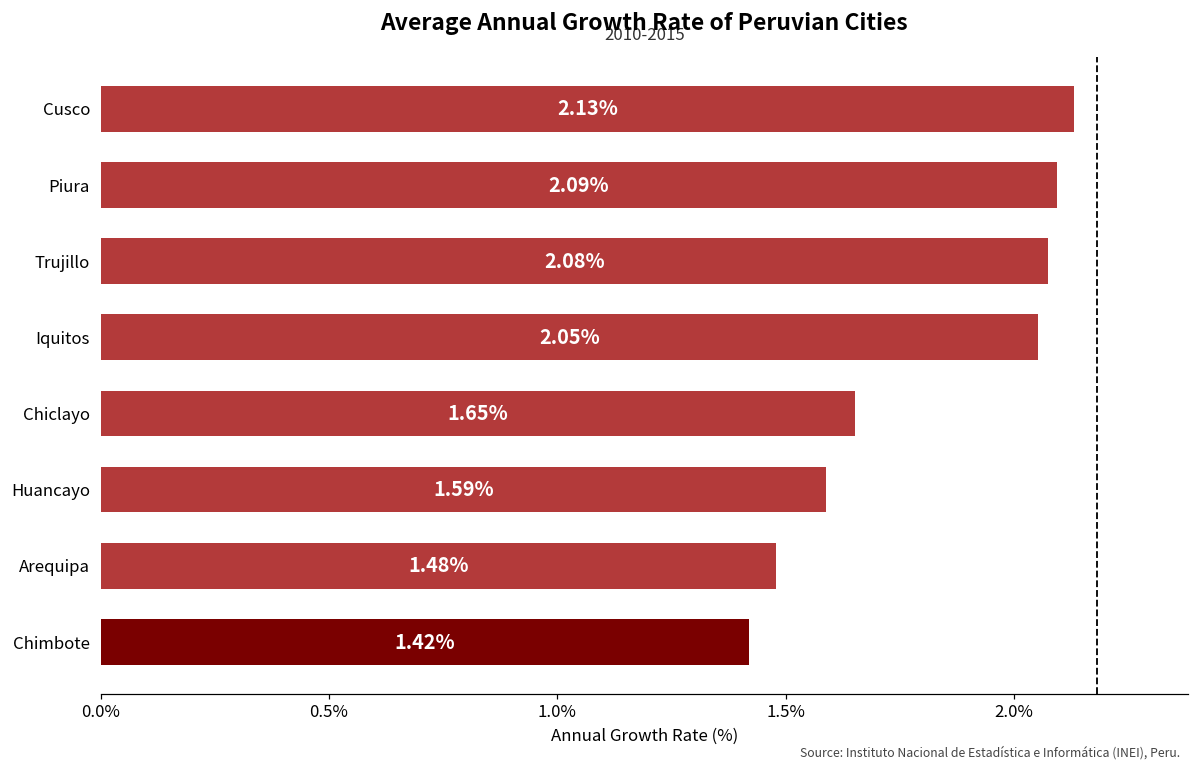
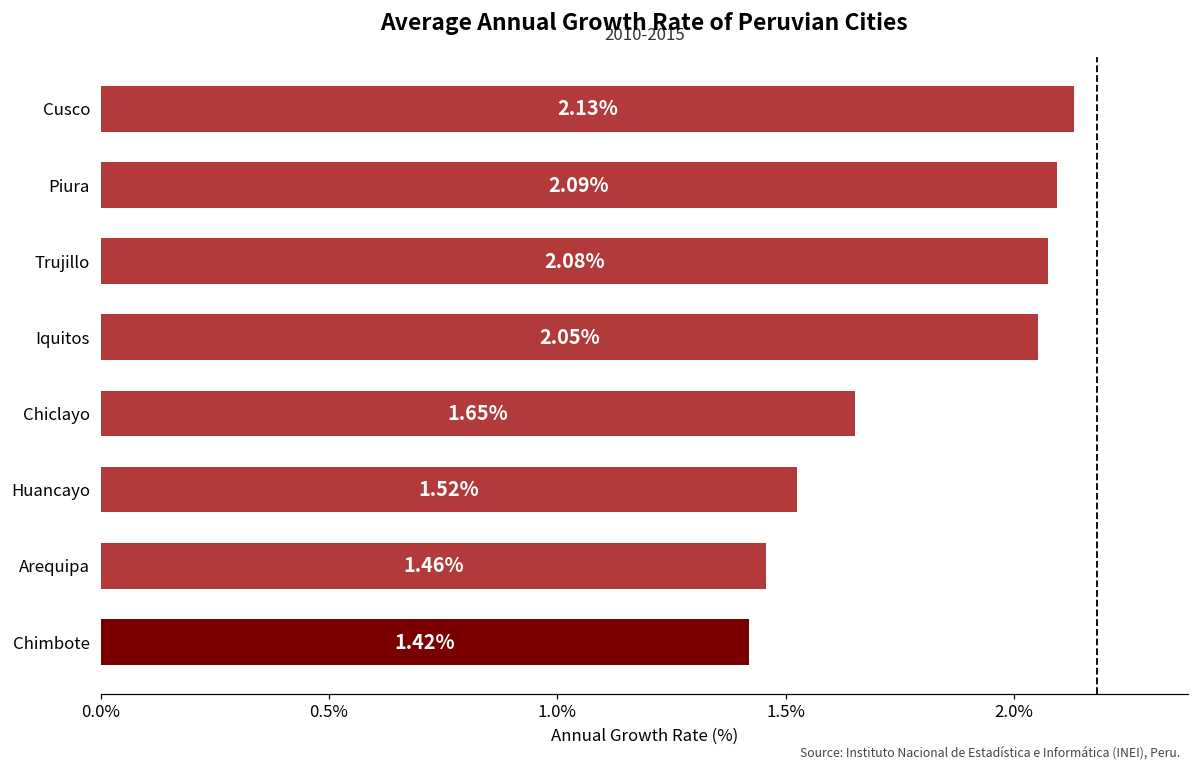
Huancayo: 1.59% -> 1.52%
Arequipa: 1.48% -> 1.46%
